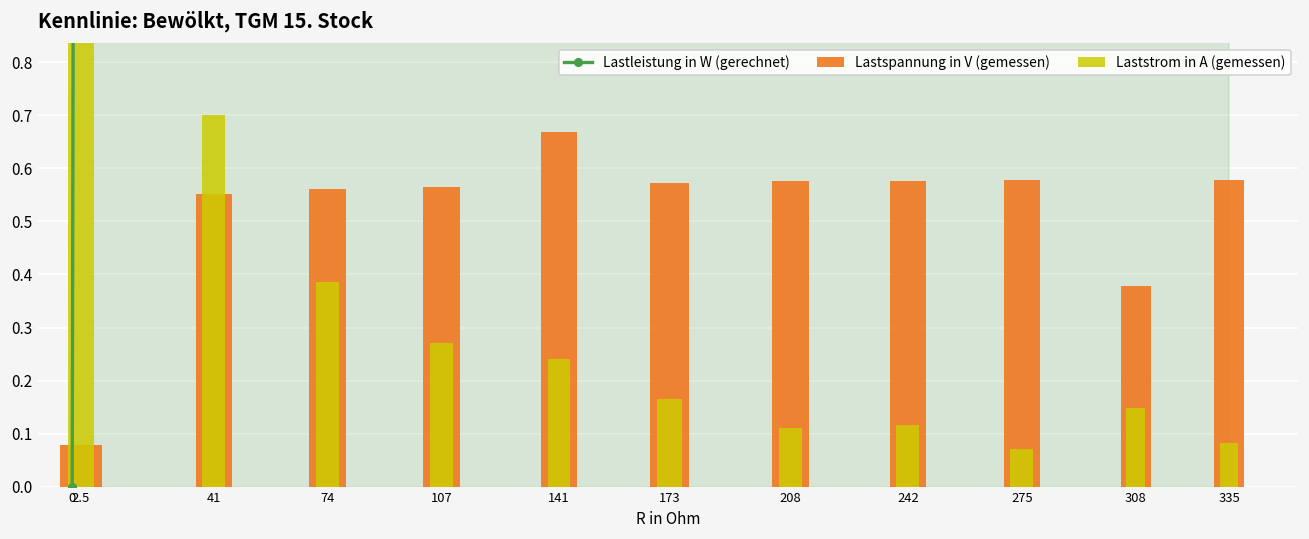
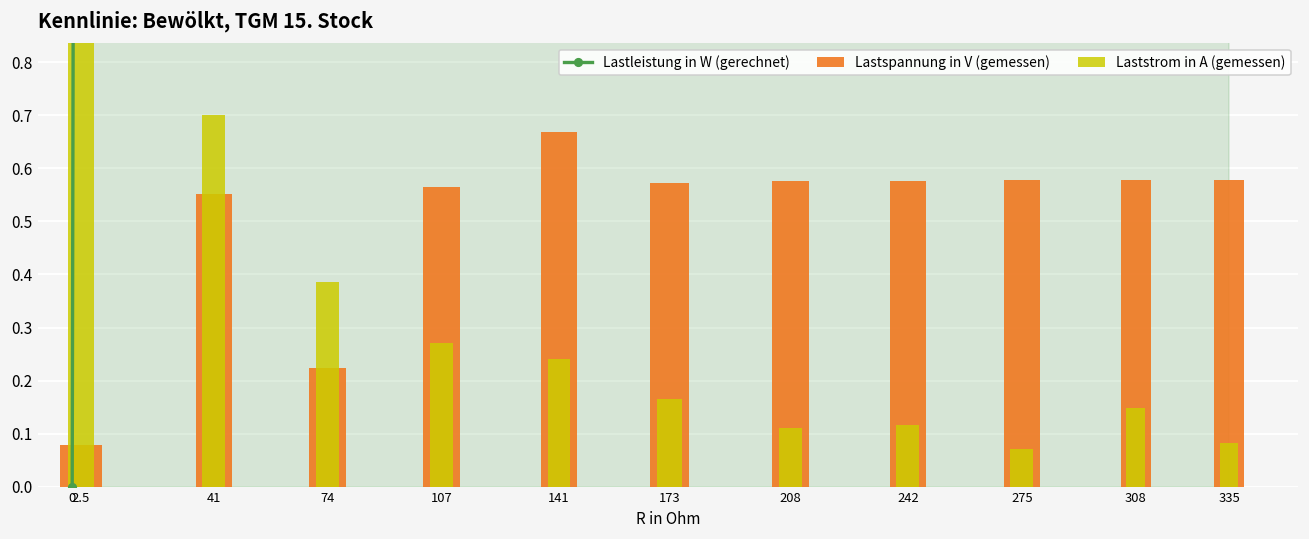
Lastspannung in V (gemessen), 74: 0.56 -> 0.22
Lastspannung in V (gemessen), 308: 0.38 -> 0.58
